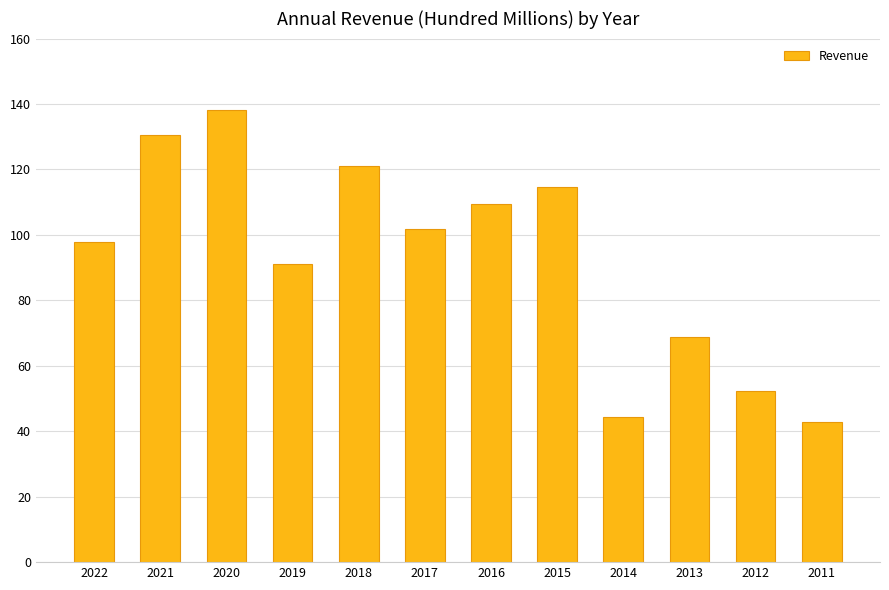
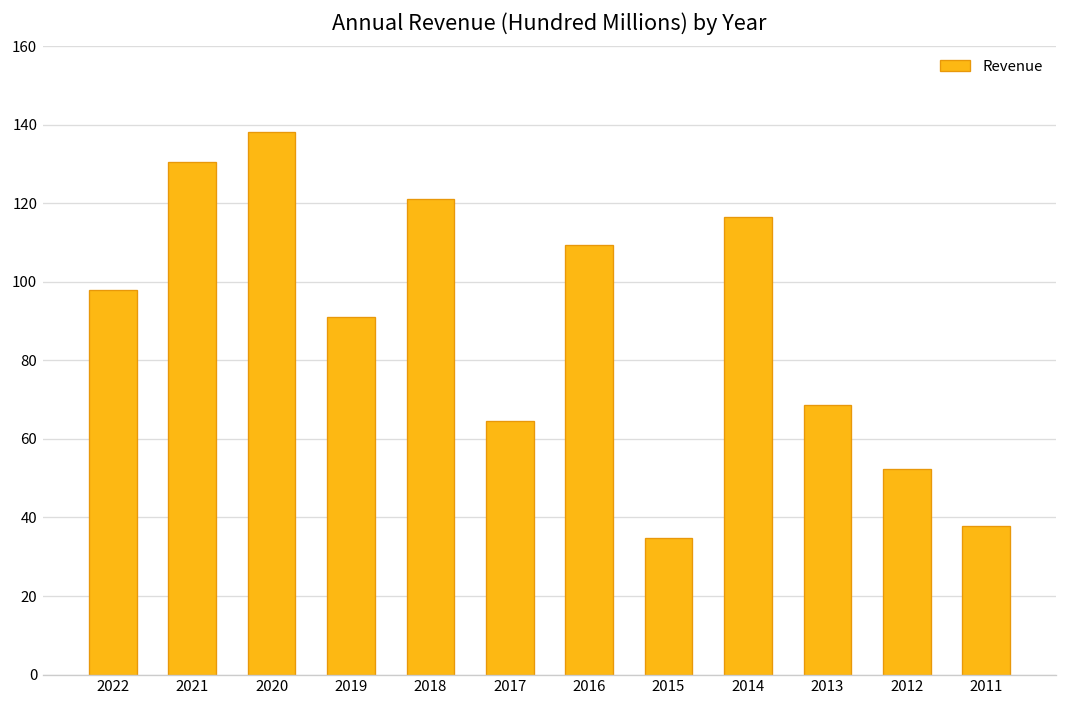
2017: 102 -> 65
2015: 115 -> 35
2014: 44 -> 116
2011: 43 -> 38
